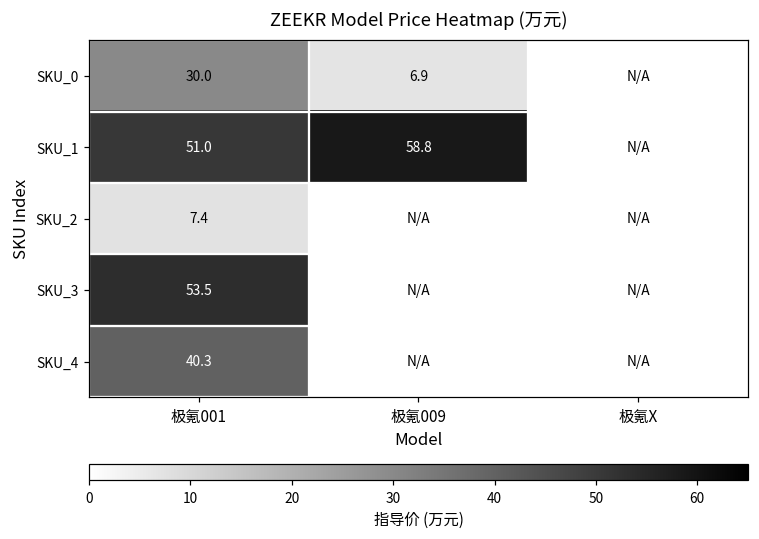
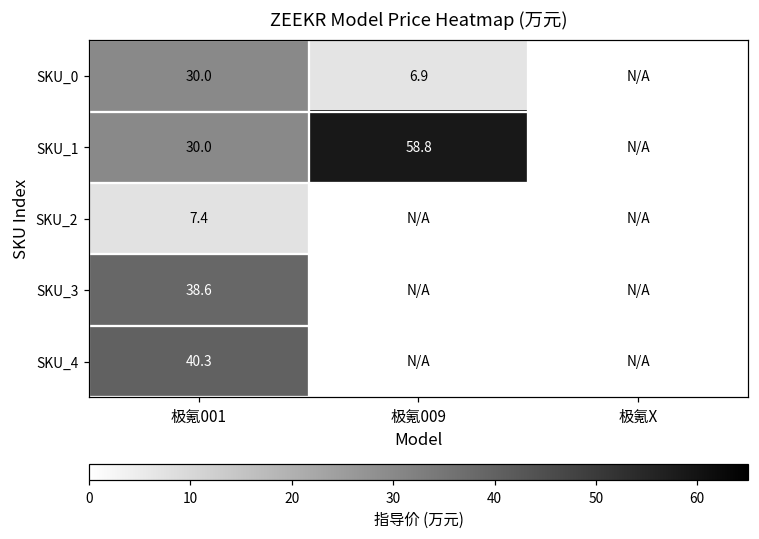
SKU_1, 极氪001: 51.0 -> 30.0
SKU_3, 极氪001: 53.5 -> 38.6
